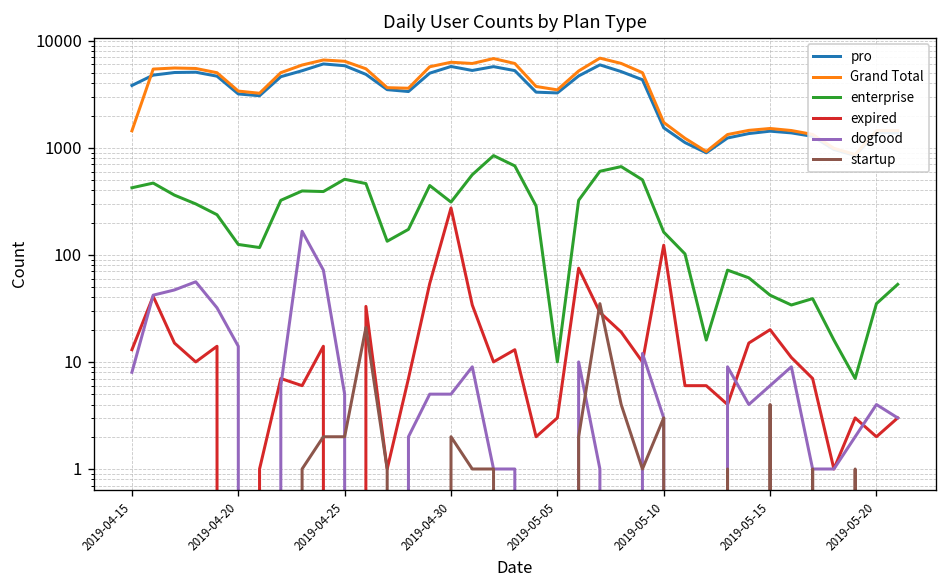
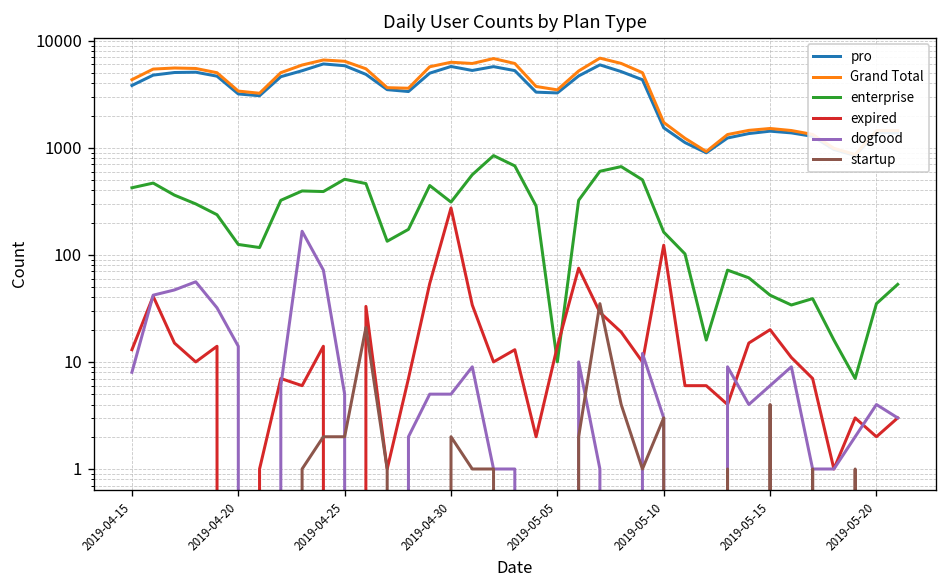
Grand Total, 2019-04-15: 1400 -> 4000
expired, 2019-05-05: 3 -> 14
